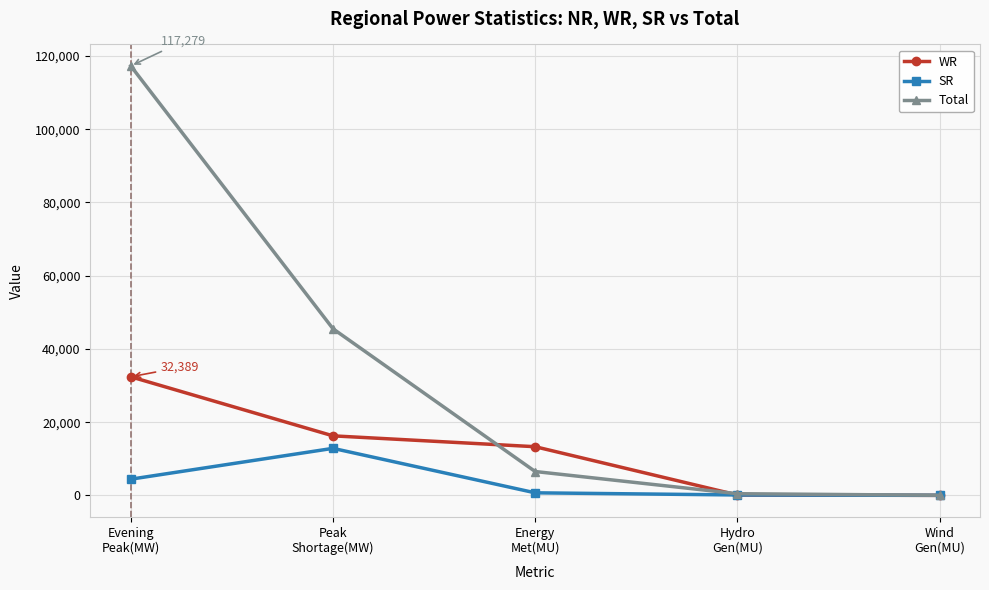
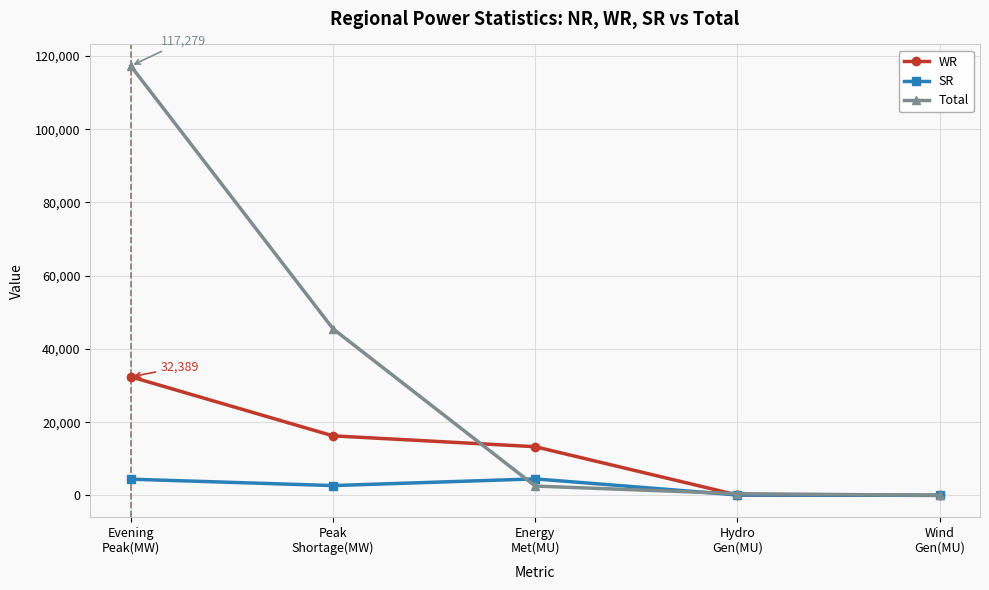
SR, Peak Shortage(MW): 13,000 -> 3,000
SR, Energy Met(MU): 1,000 -> 5,000
Total, Energy Met(MU): 7,000 -> 3,000
